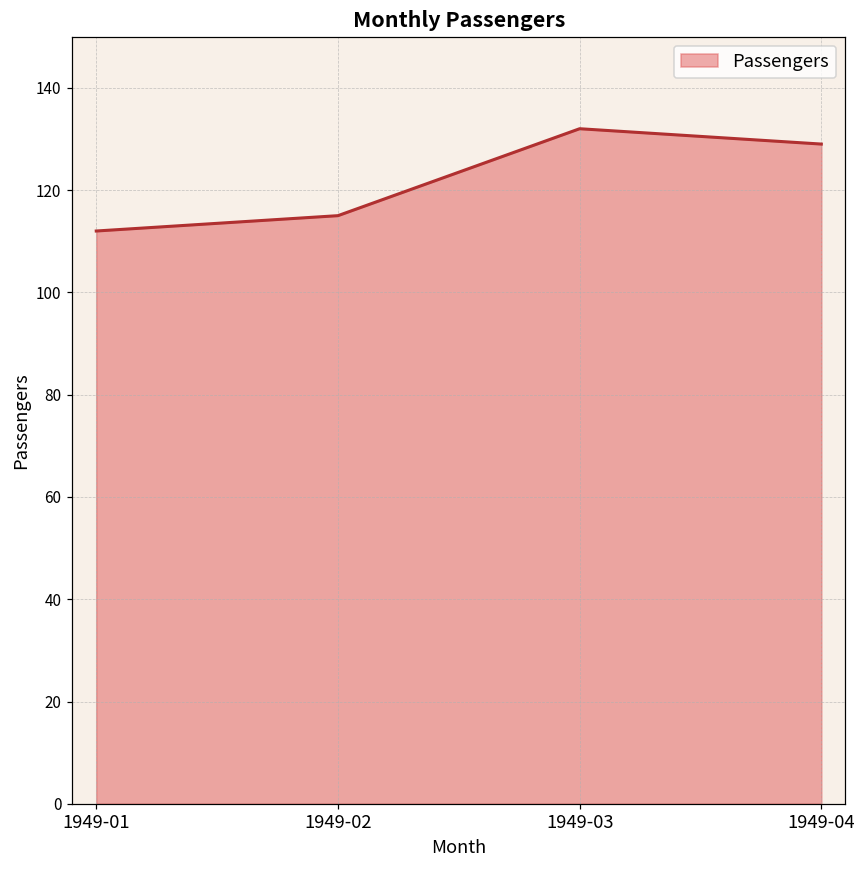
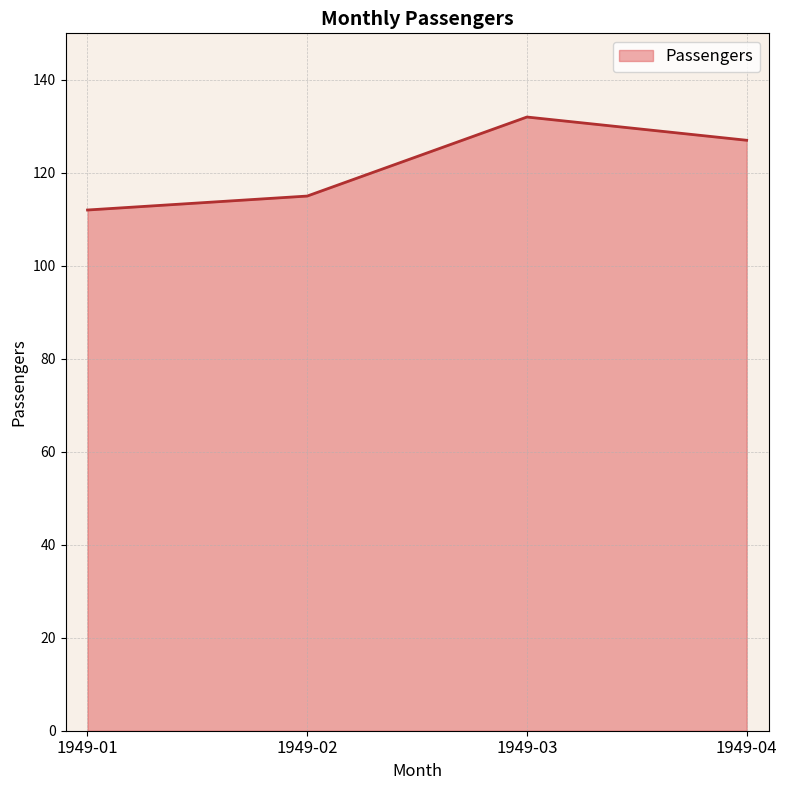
1949-04: 129 -> 127
